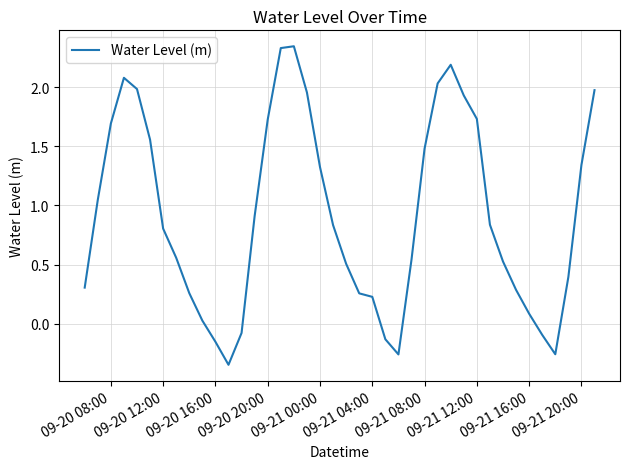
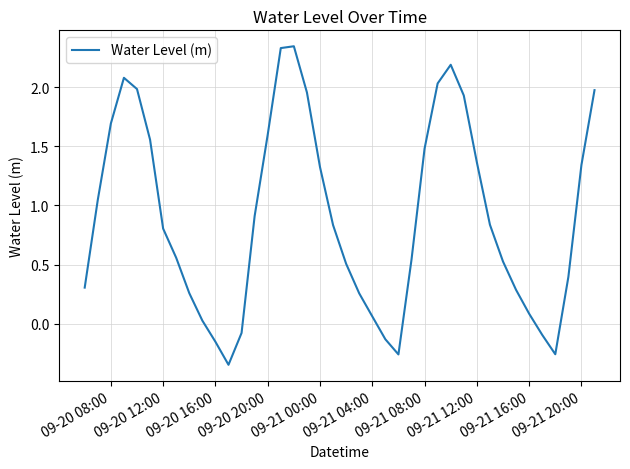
09-20 20:00: 1.72 -> 1.60
09-21 04:00: 0.23 -> 0.06
09-21 12:00: 1.73 -> 1.36
